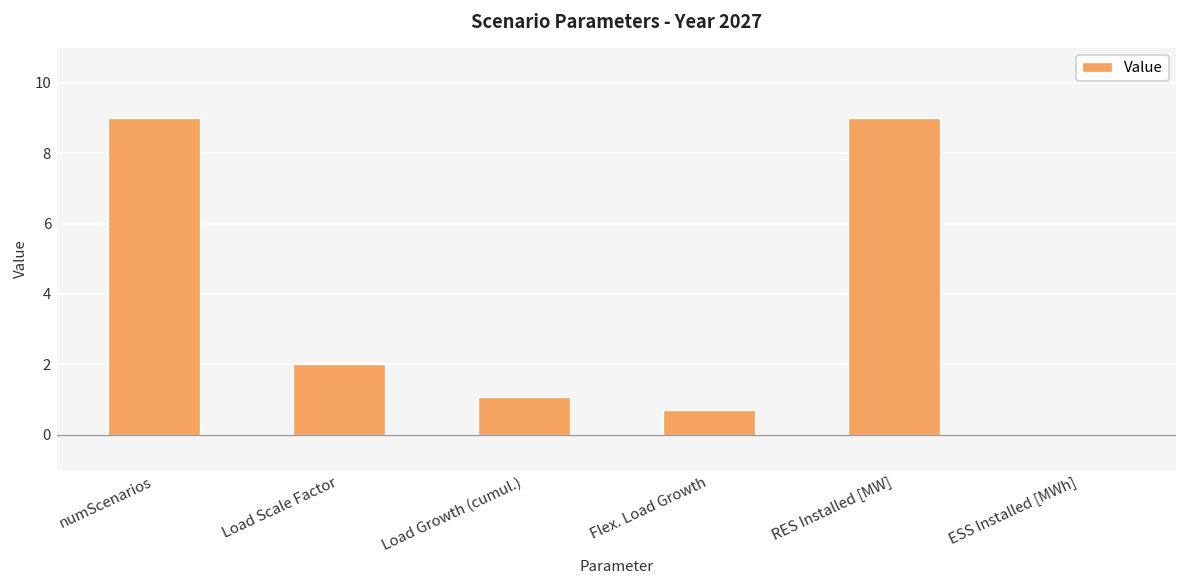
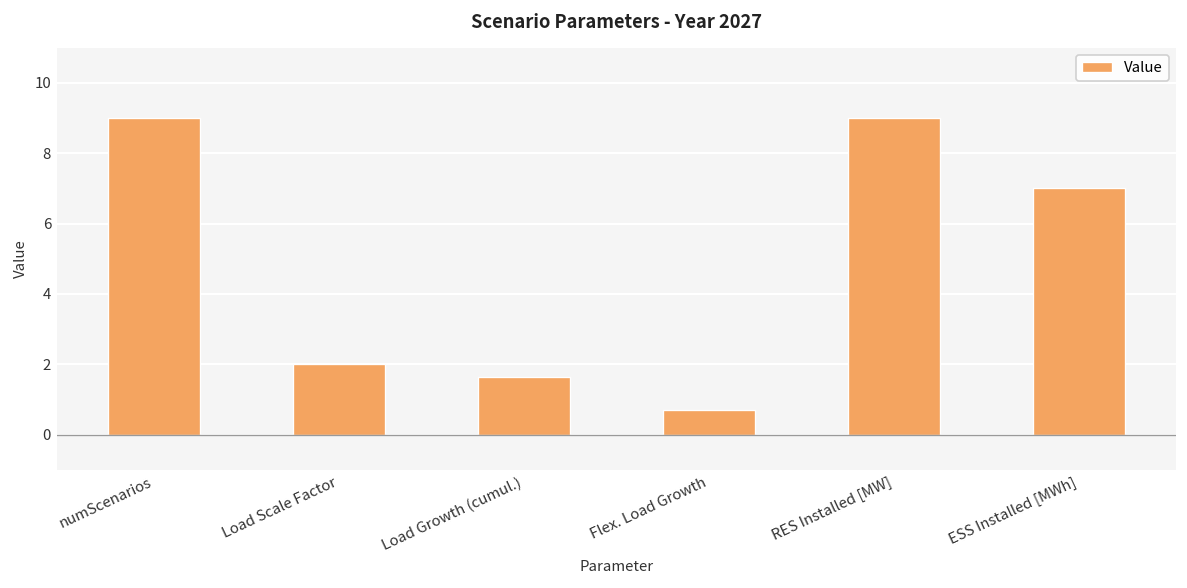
Load Growth (cumul.): 1.1 -> 1.6
ESS Installed [MWh]: 0 -> 7
